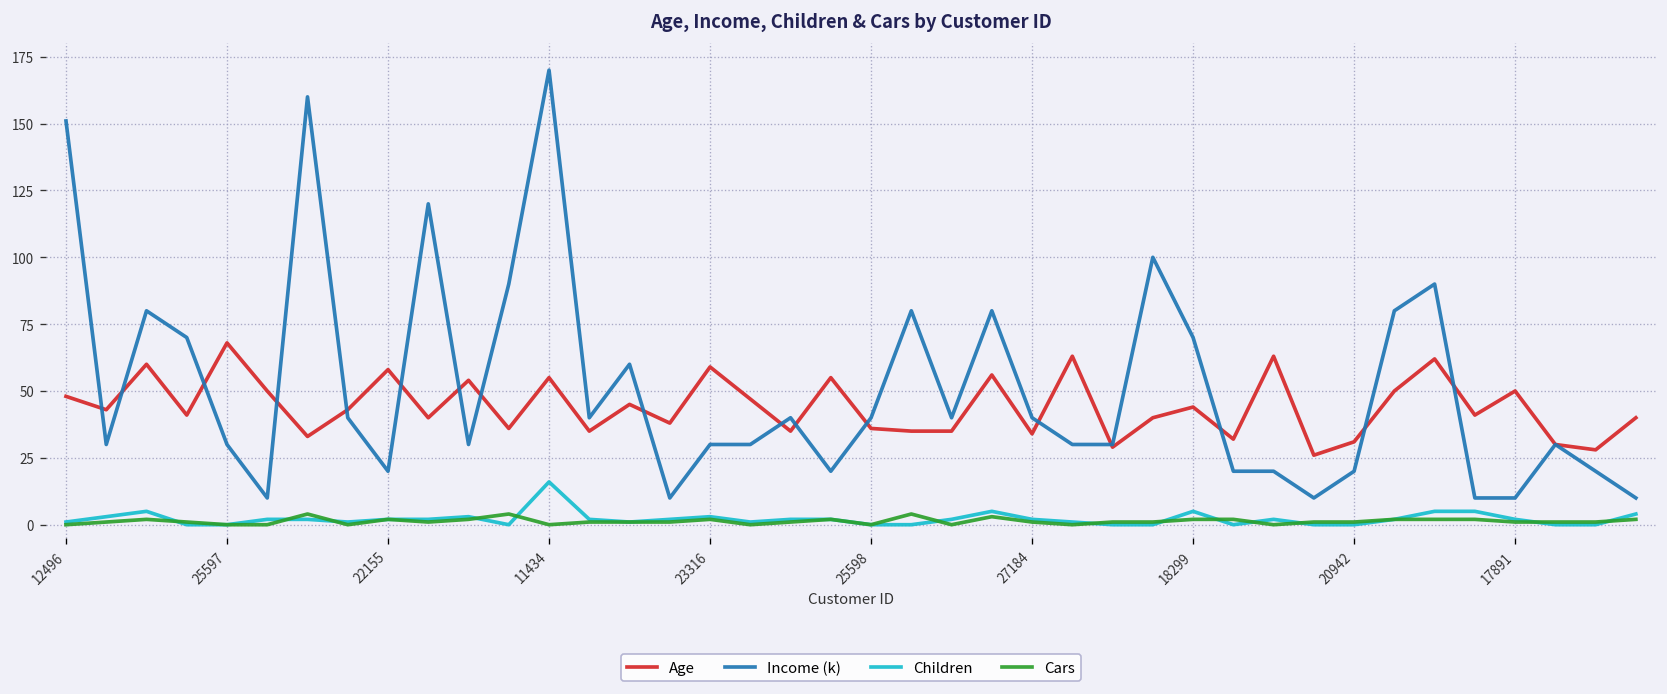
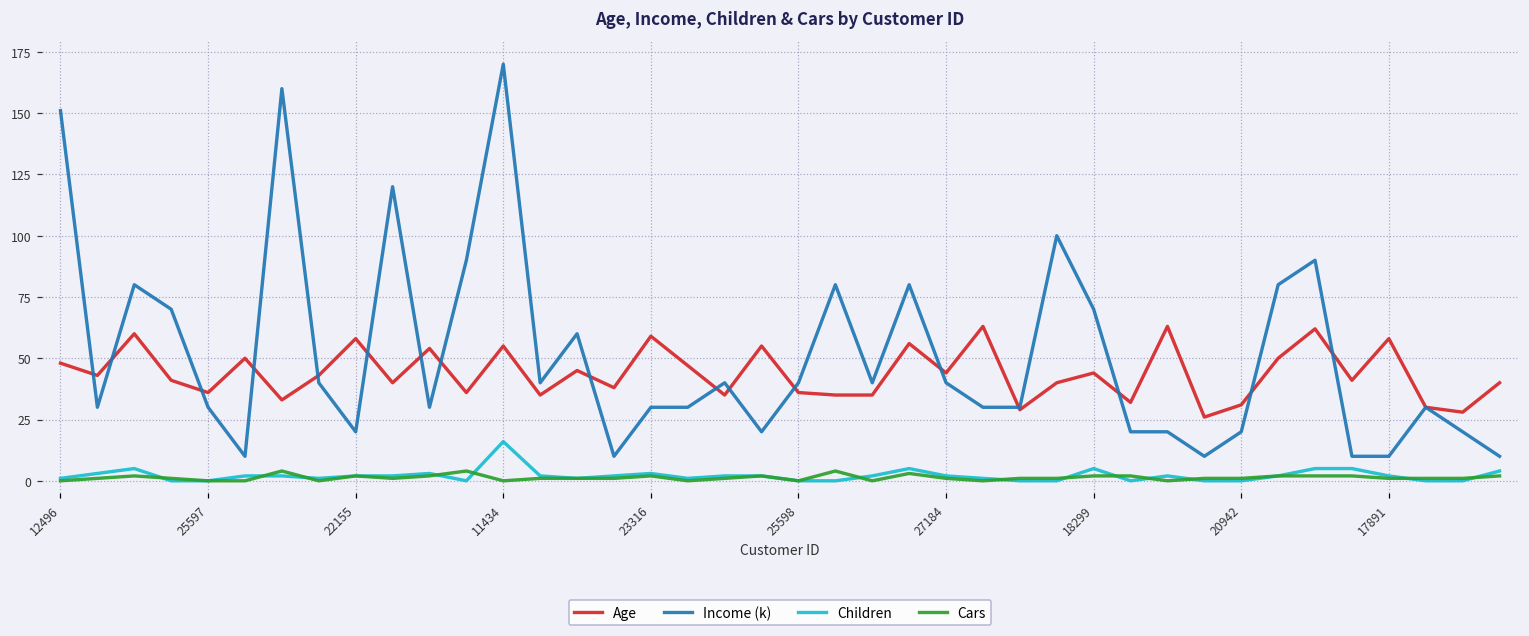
Age, 25597: 68 -> 36
Age, 27184: 34 -> 44
Age, 17891: 50 -> 58
